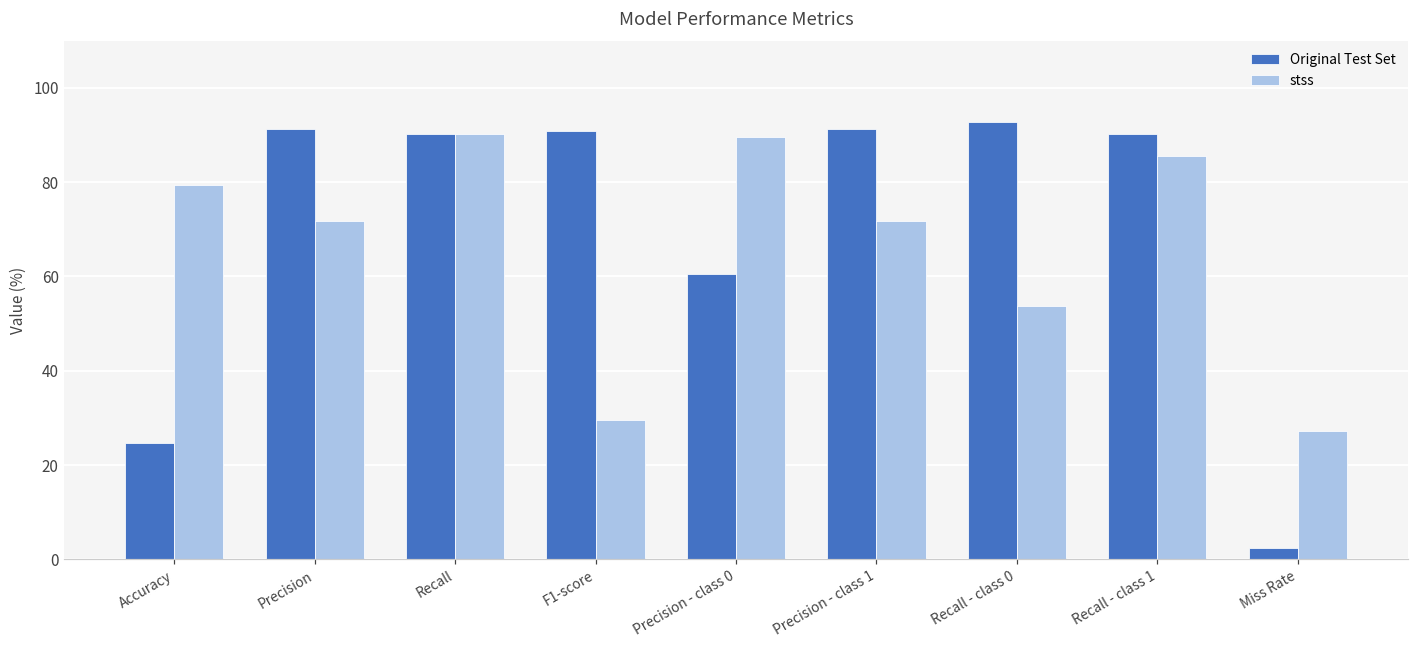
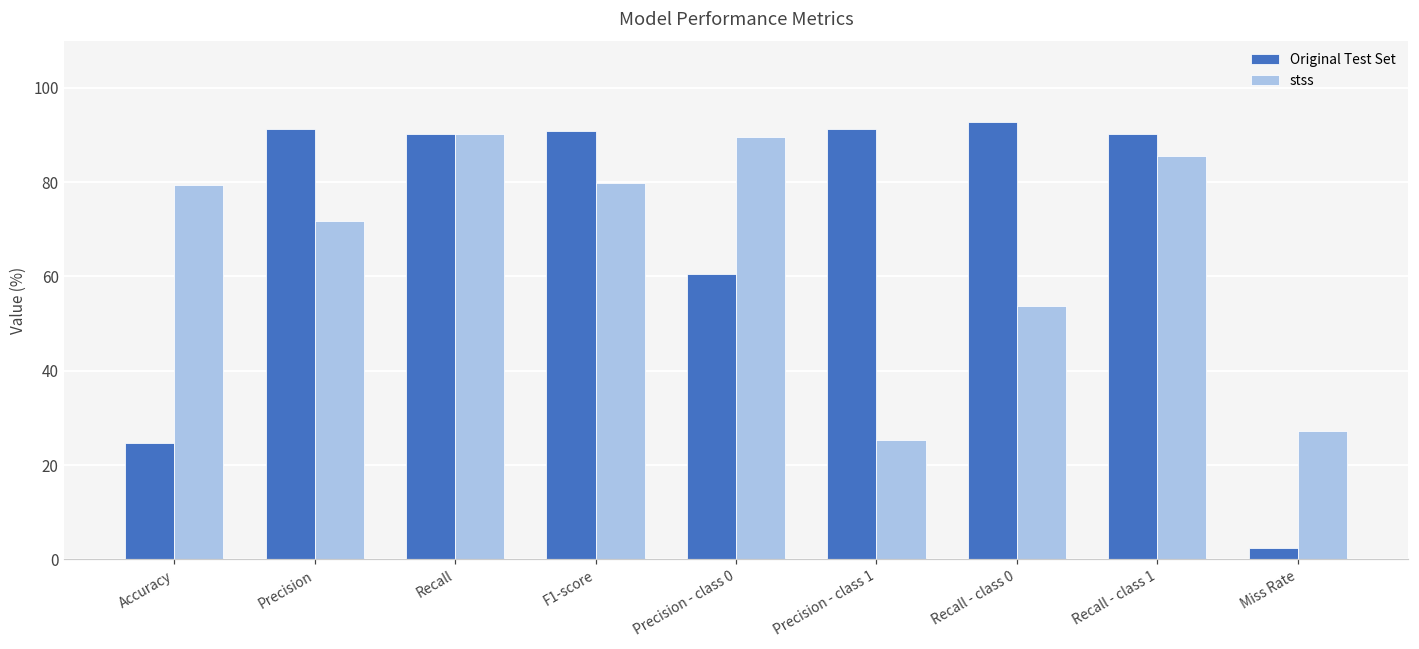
stss, F1-score: 30 -> 80
stss, Precision - class 1: 72 -> 25
